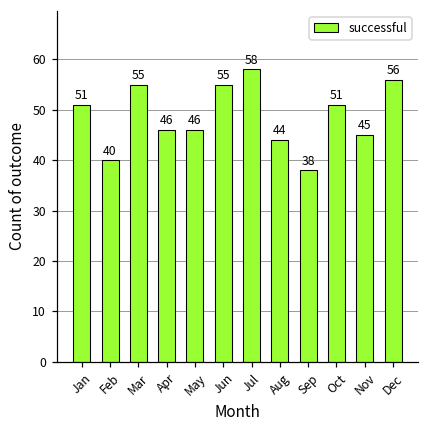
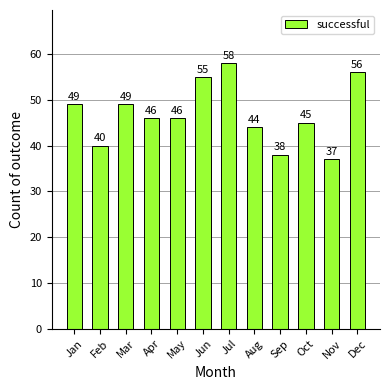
Jan: 51 -> 49
Mar: 55 -> 49
Oct: 51 -> 45
Nov: 45 -> 37
